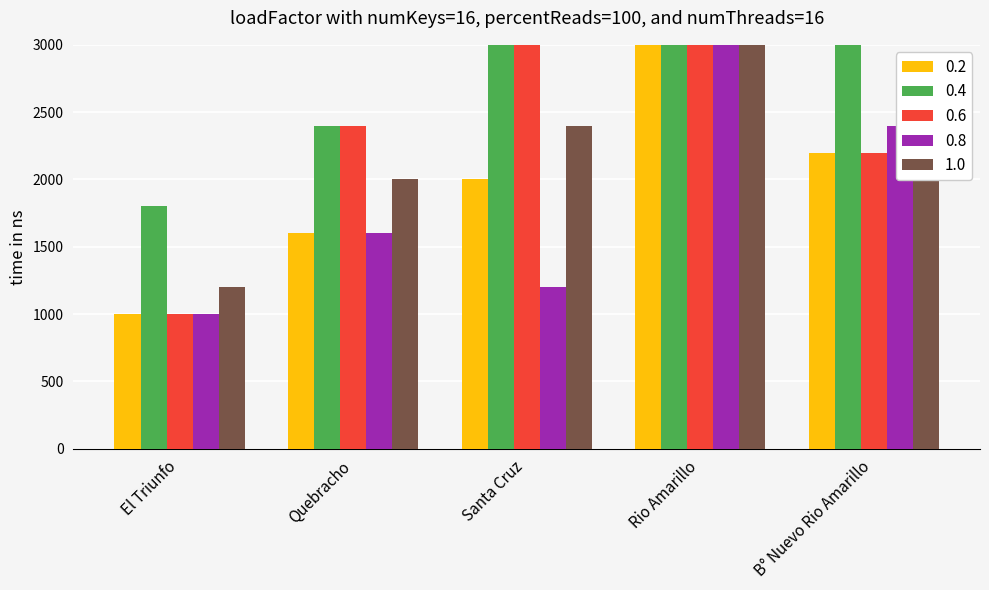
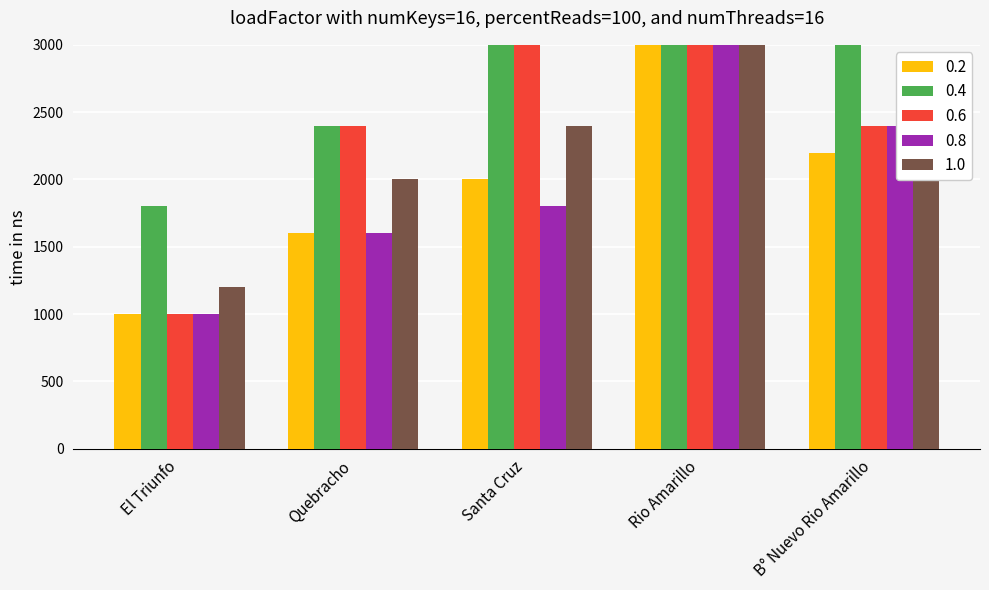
0.8, Santa Cruz: 1200 -> 1800
0.6, B° Nuevo Rio Amarillo: 2200 -> 2400
